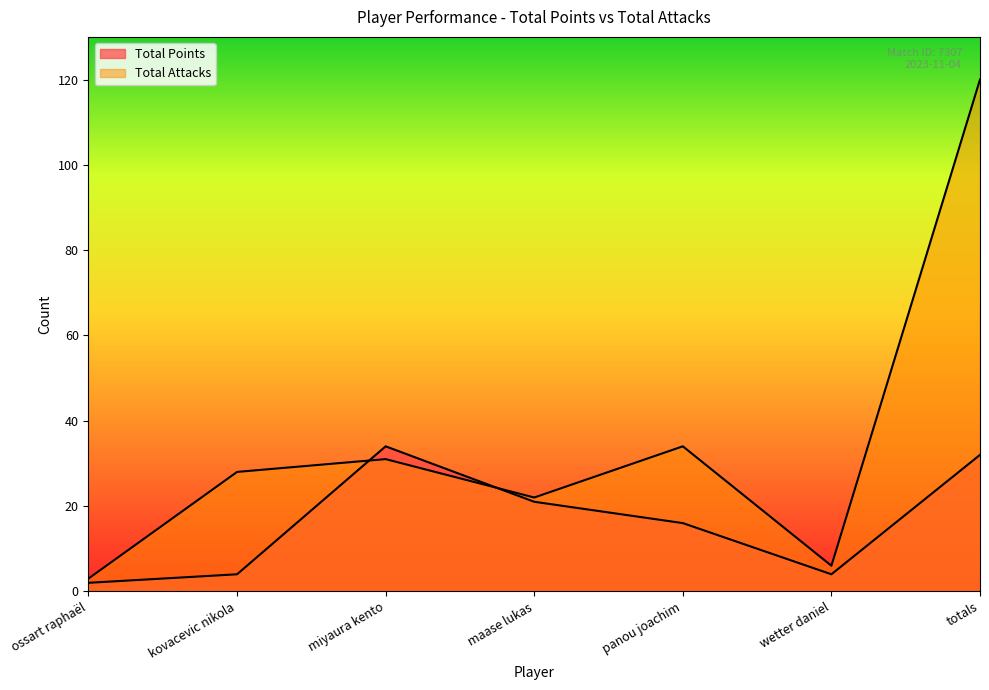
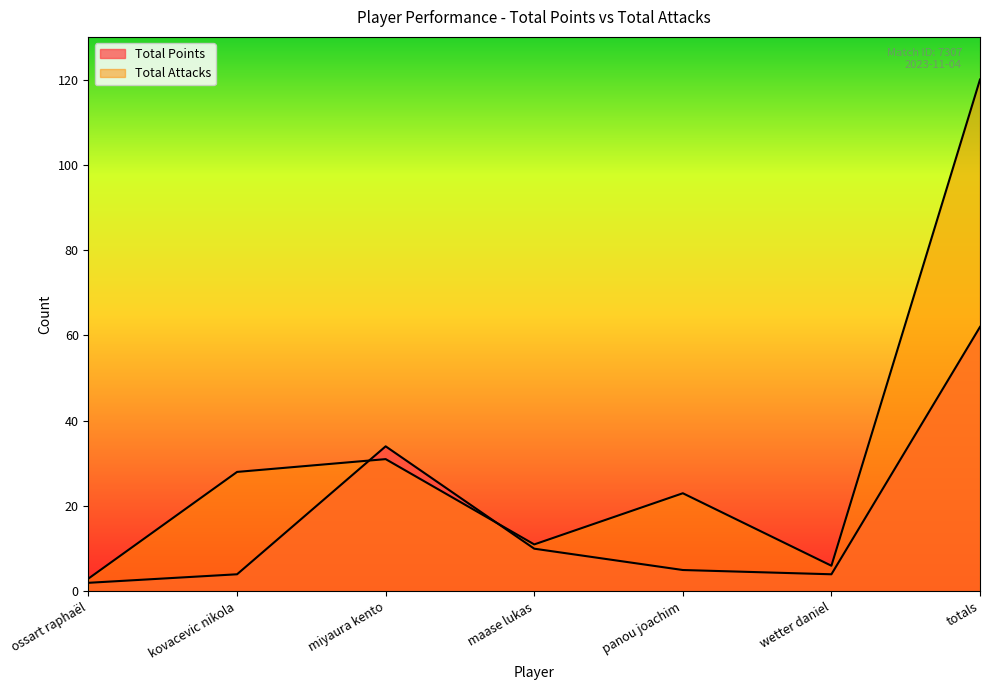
Total Points, maase lukas: 21 -> 10
Total Attacks, maase lukas: 22 -> 11
Total Points, panou joachim: 16 -> 5
Total Attacks, panou joachim: 34 -> 23
Total Points, totals: 32 -> 62
